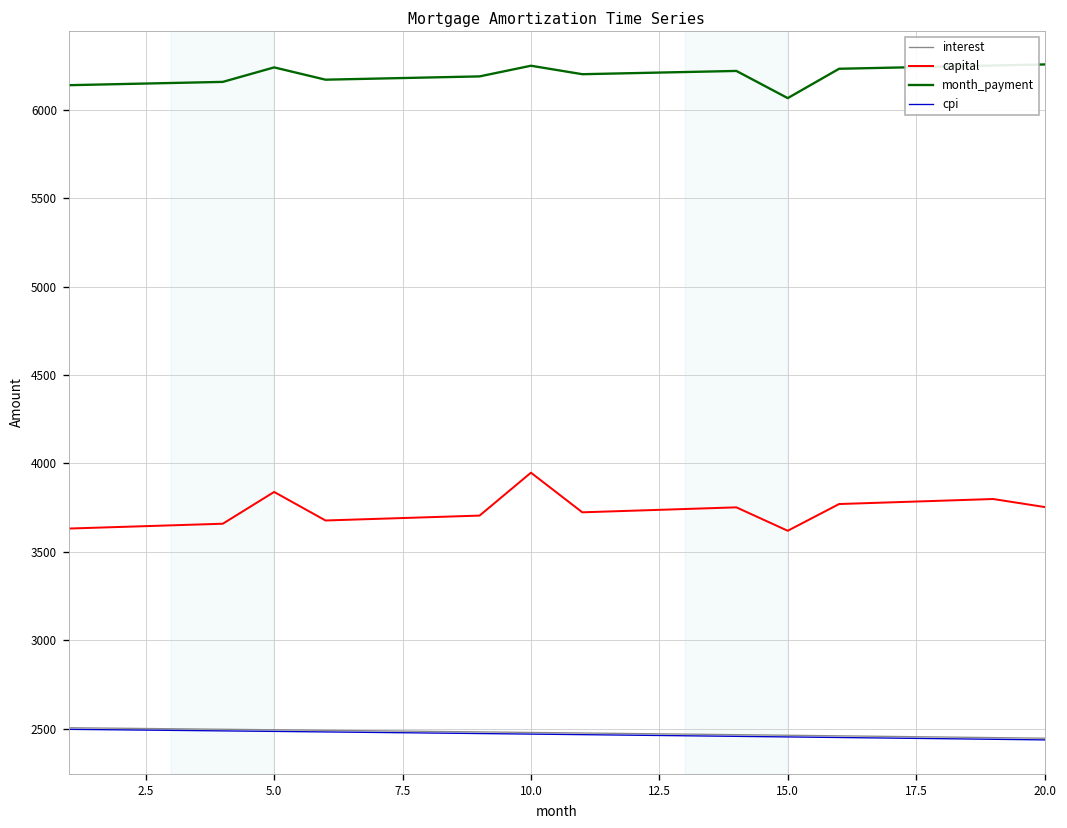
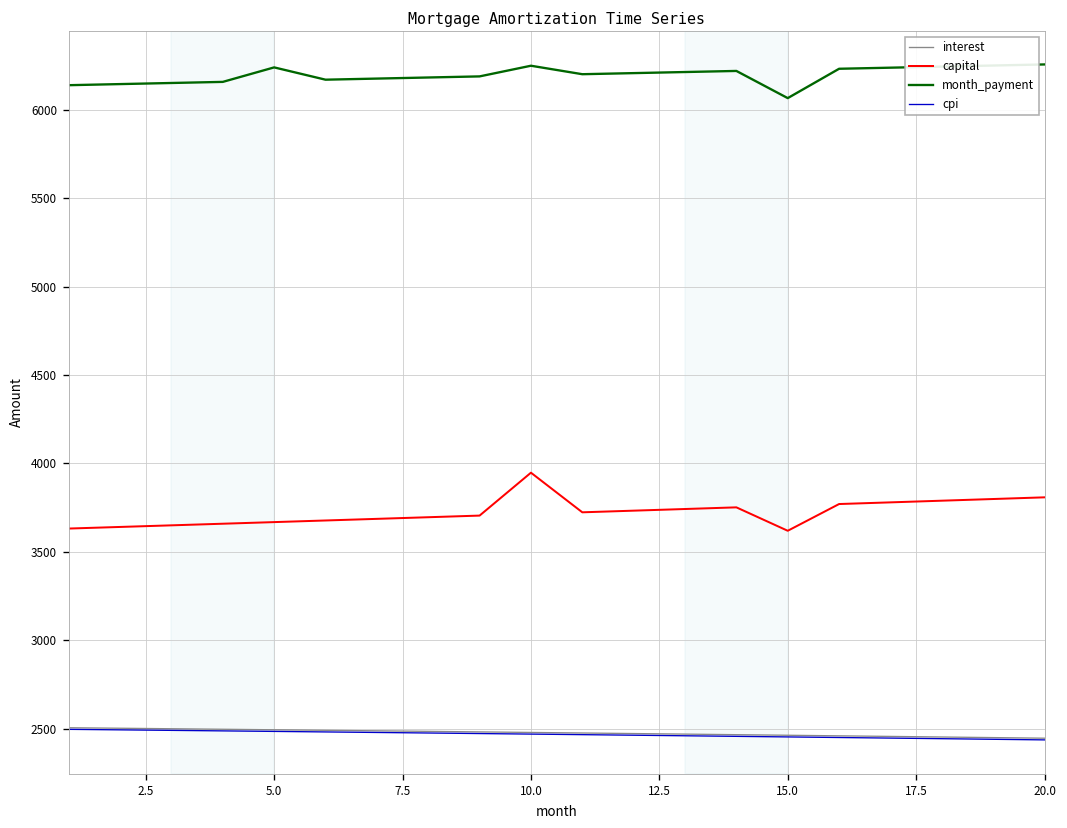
capital, 5.0: 3840 -> 3670
capital, 20.0: 3750 -> 3810
